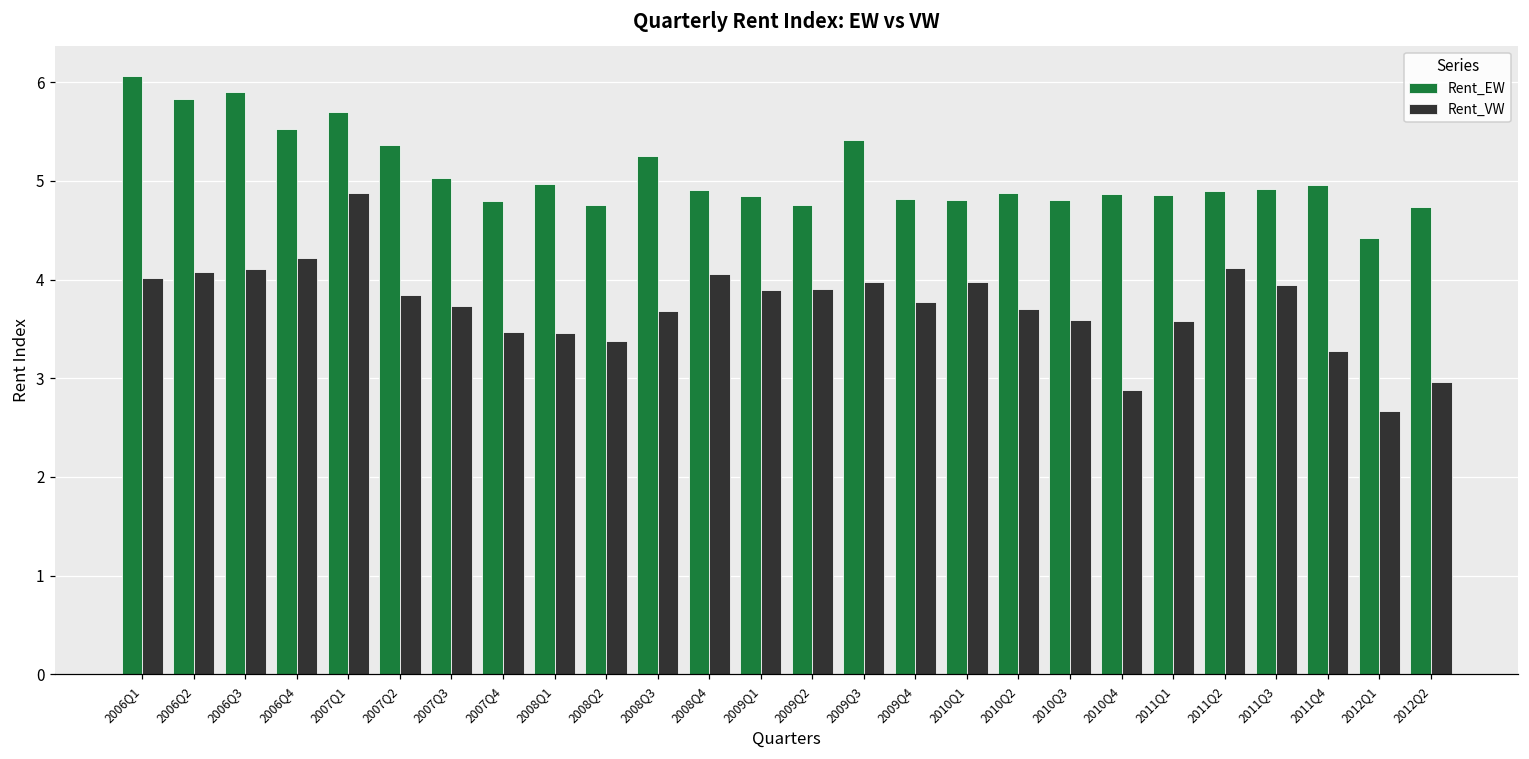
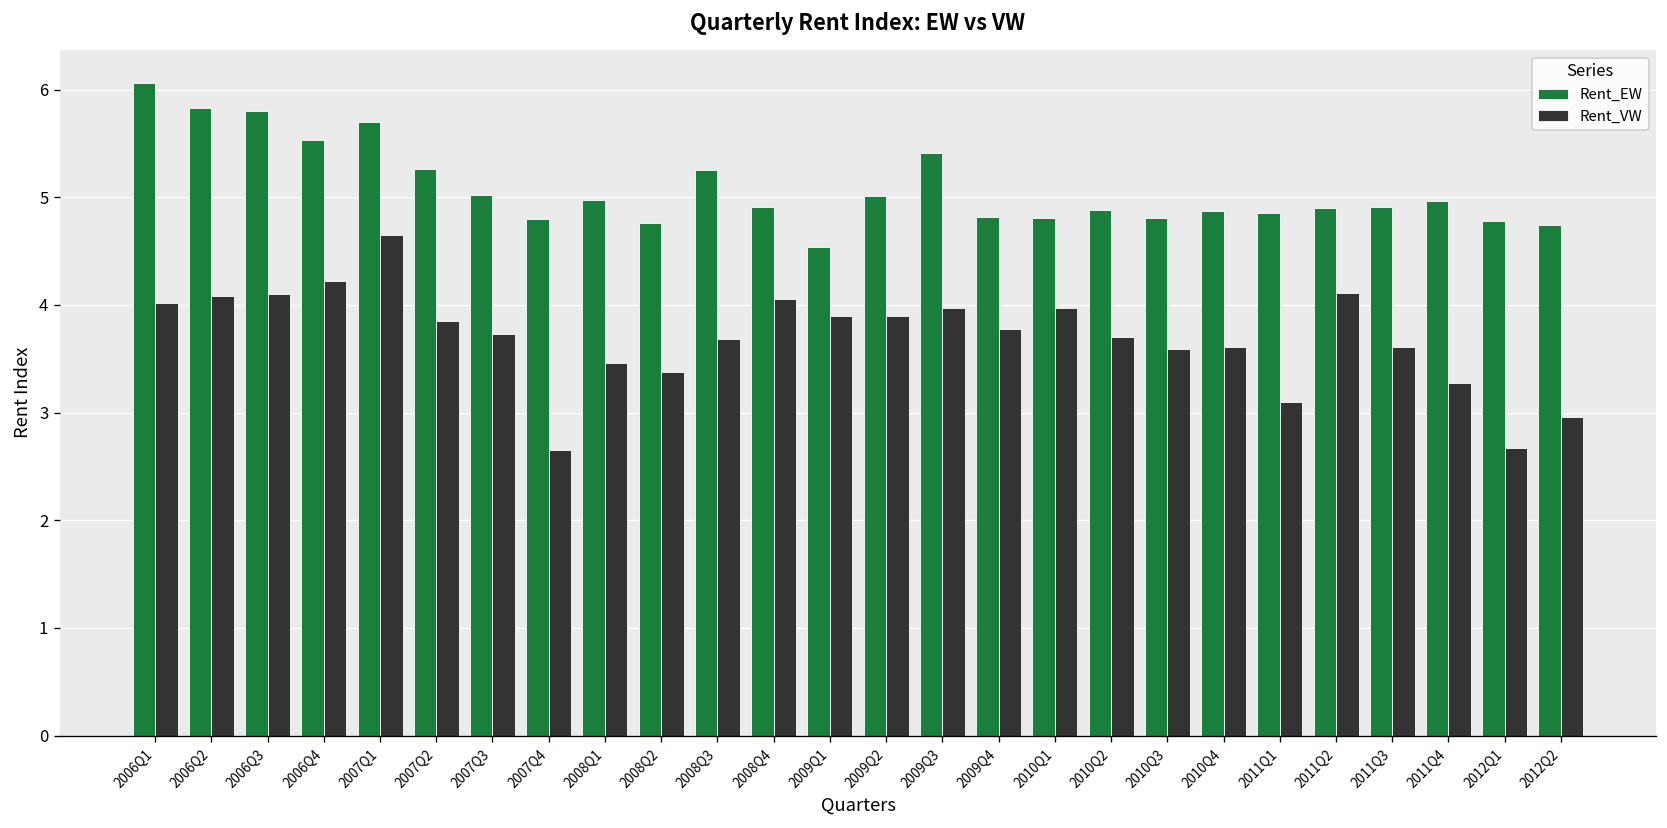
Rent_EW, 2006Q3: 5.9 -> 5.8
Rent_VW, 2007Q1: 4.9 -> 4.7
Rent_EW, 2007Q2: 5.4 -> 5.3
Rent_VW, 2007Q4: 3.5 -> 2.7
Rent_EW, 2009Q1: 4.8 -> 4.5
Rent_EW, 2009Q2: 4.8 -> 5.0
Rent_VW, 2010Q4: 2.9 -> 3.6
Rent_VW, 2011Q1: 3.6 -> 3.1
Rent_VW, 2011Q3: 3.9 -> 3.6
Rent_EW, 2012Q1: 4.4 -> 4.8
